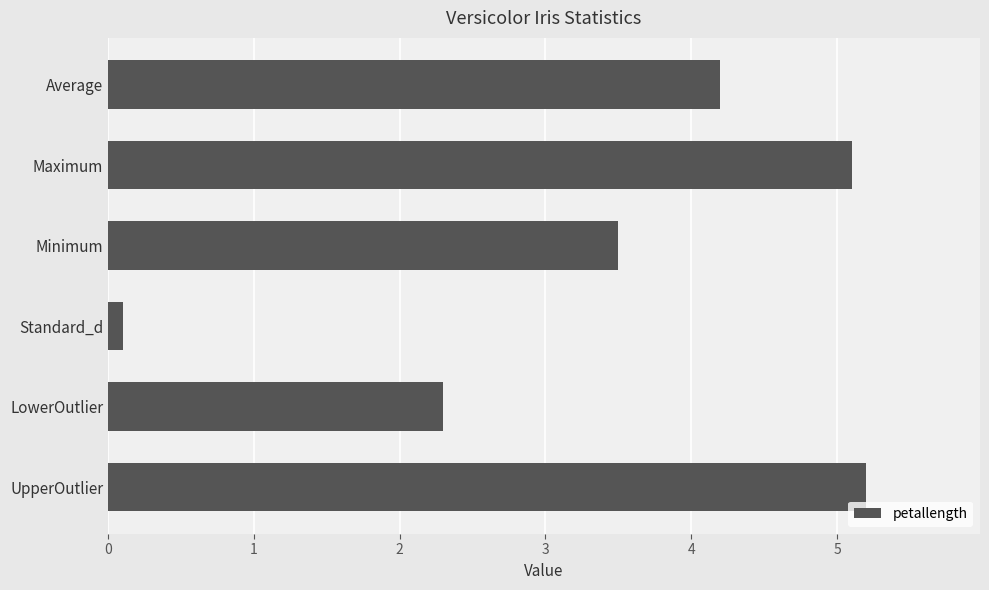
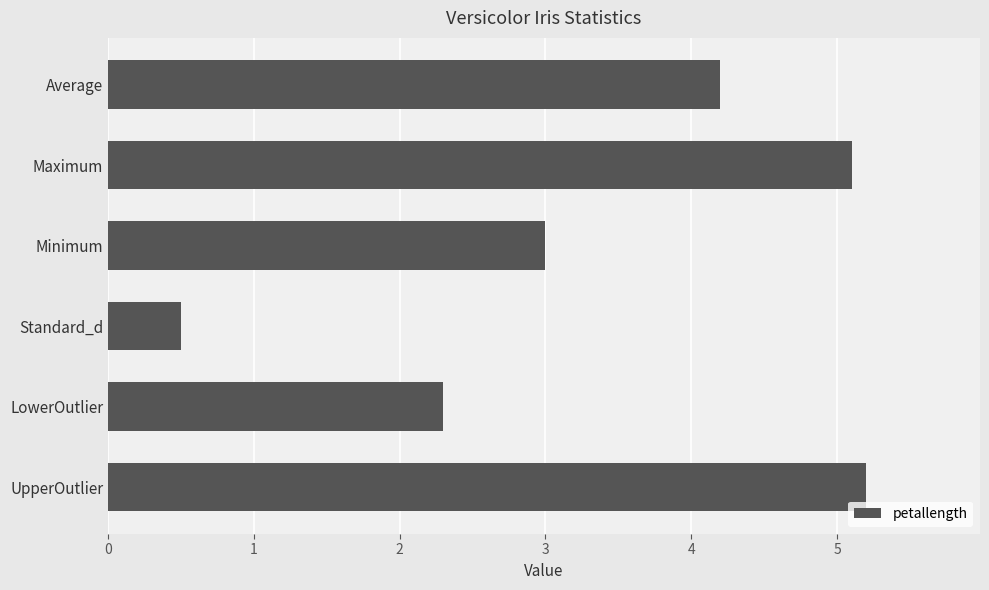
Minimum: 3.5 -> 3.0
Standard_d: 0.1 -> 0.5
